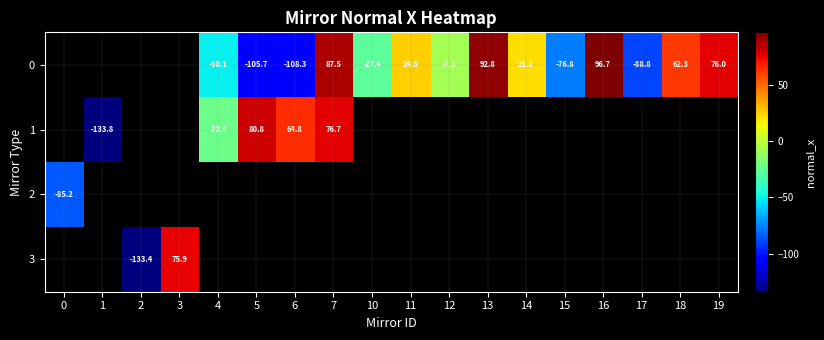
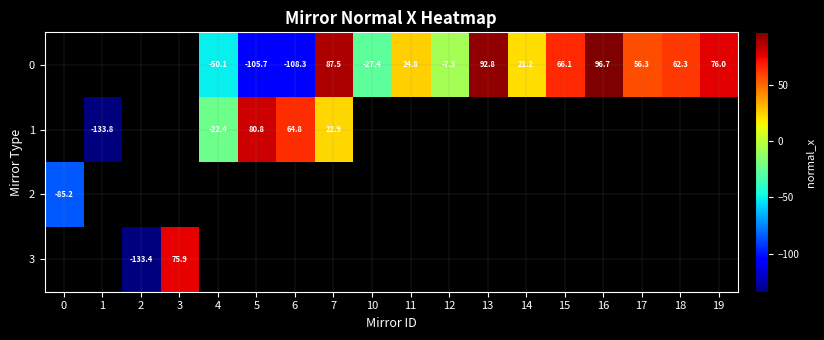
0, 15: -76.8 -> 66.1
0, 17: -88.8 -> 56.3
1, 7: 76.7 -> 22.9
